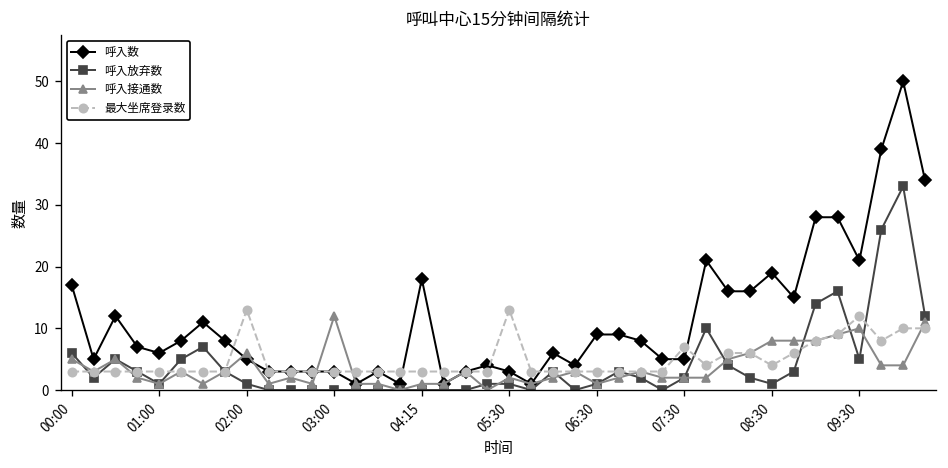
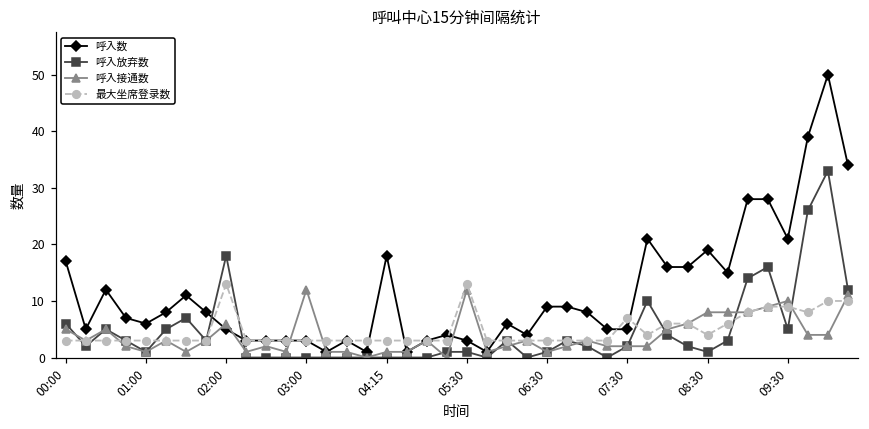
呼入放弃数, 02:00: 1 -> 18
呼入接通数, 05:30: 2 -> 12
最大坐席登录数, 09:30: 12 -> 9
